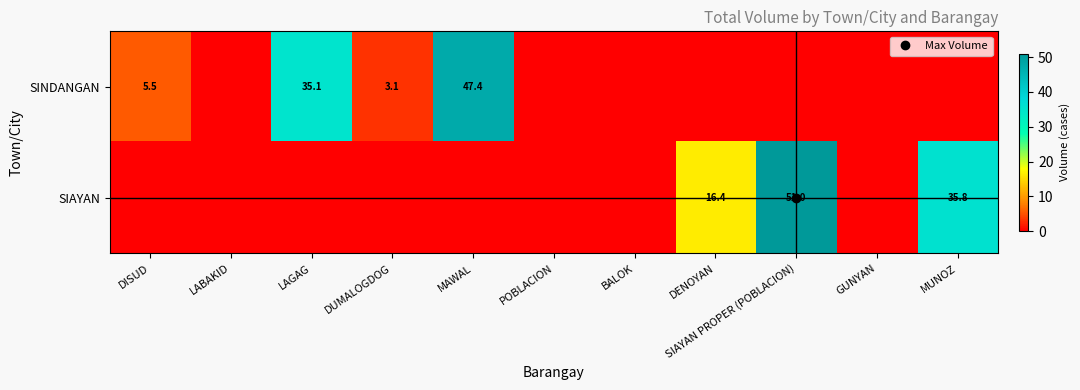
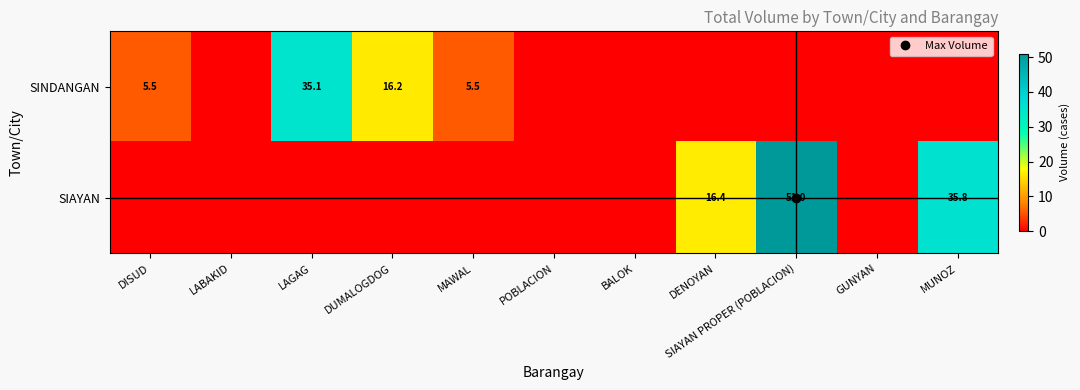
SINDANGAN, DUMALOGDOG: 3.1 -> 16.2
SINDANGAN, MAWAL: 47.4 -> 5.5
